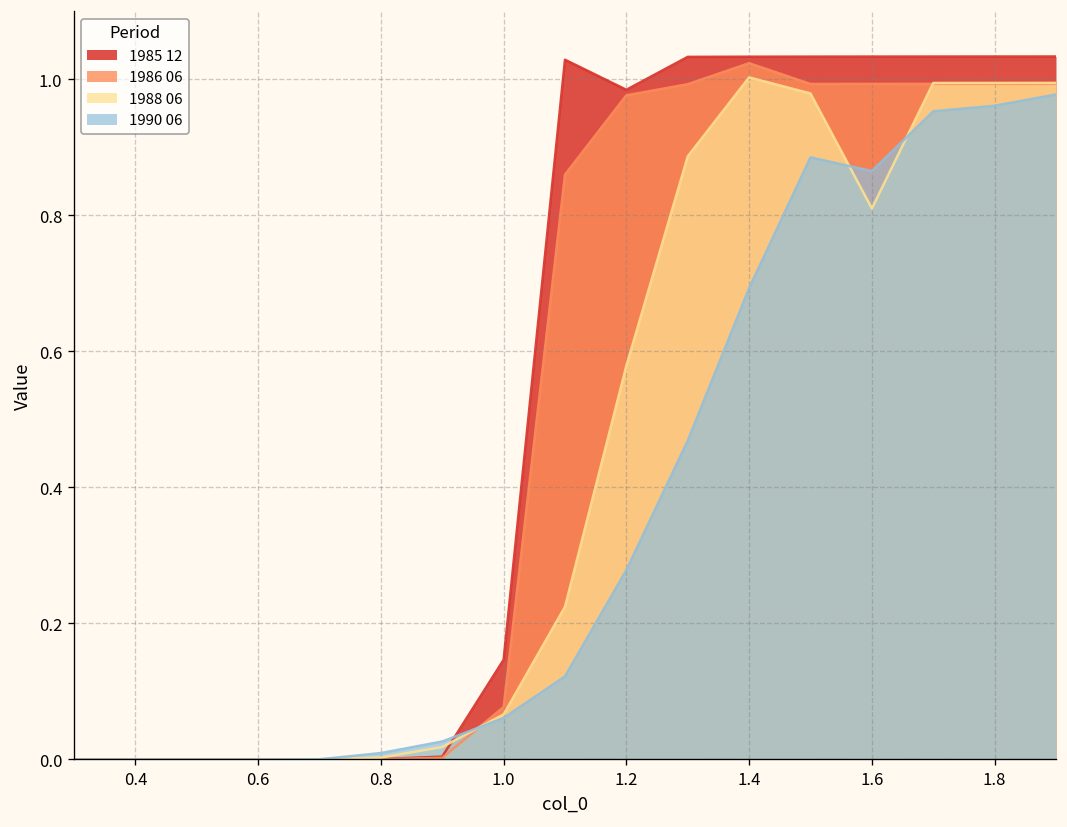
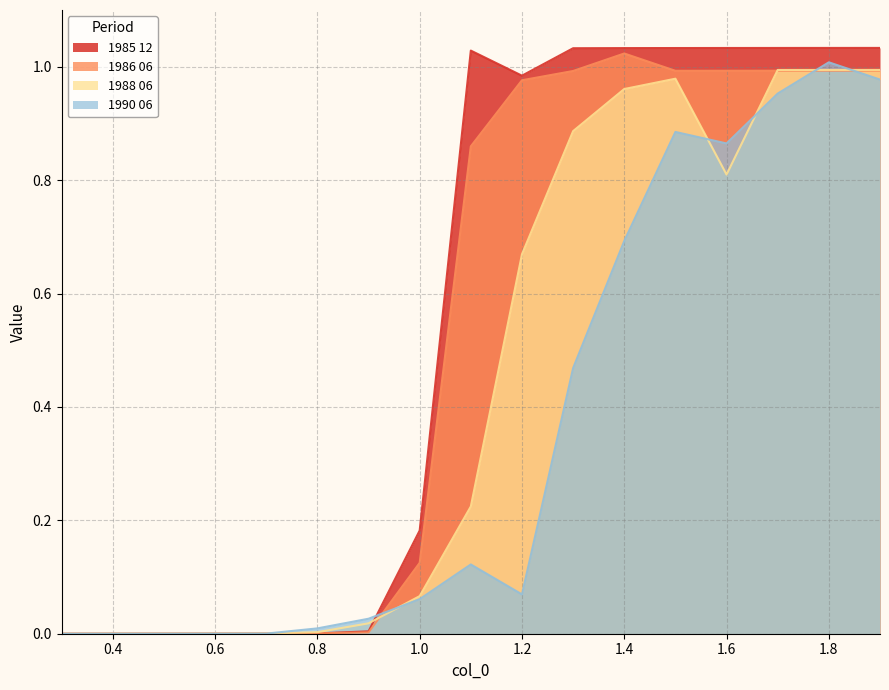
1985 12, 1.0: 0.15 -> 0.18
1986 06, 1.0: 0.08 -> 0.13
1988 06, 1.2: 0.58 -> 0.67
1990 06, 1.2: 0.28 -> 0.07
1988 06, 1.4: 1.00 -> 0.96
1990 06, 1.8: 0.96 -> 1.01
